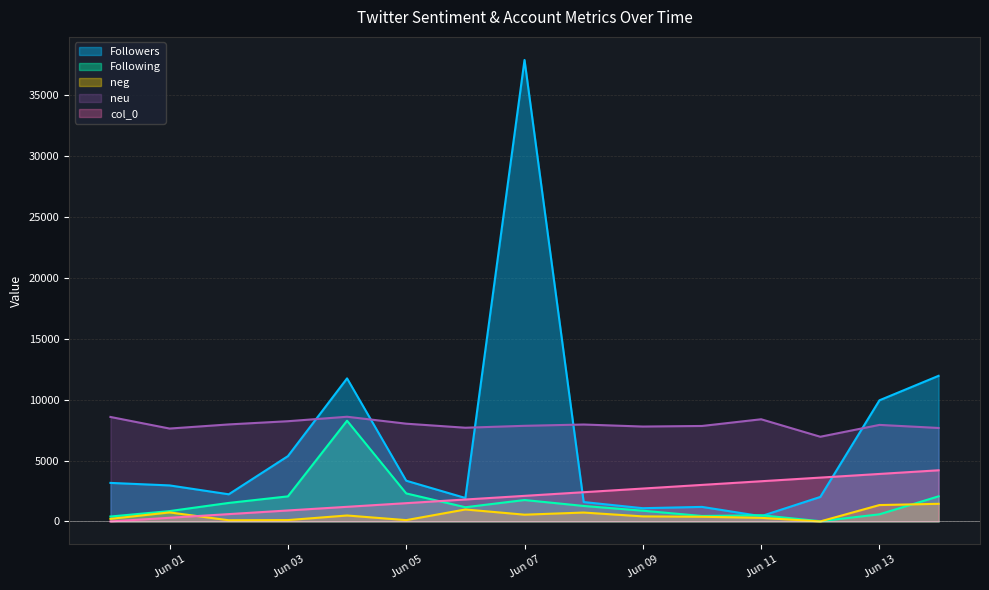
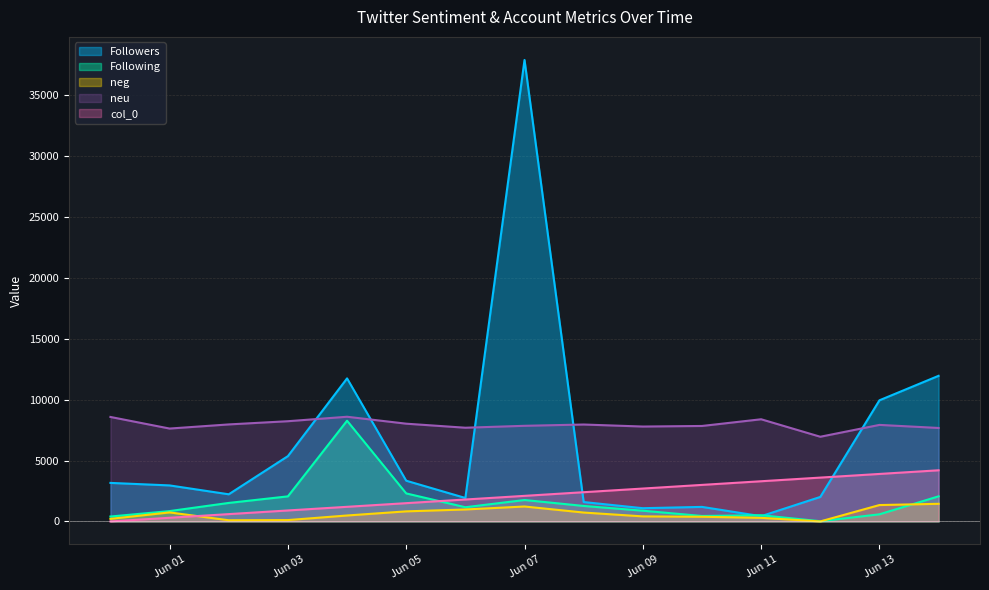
neg, Jun 05: 100 -> 800
neg, Jun 07: 600 -> 1200
